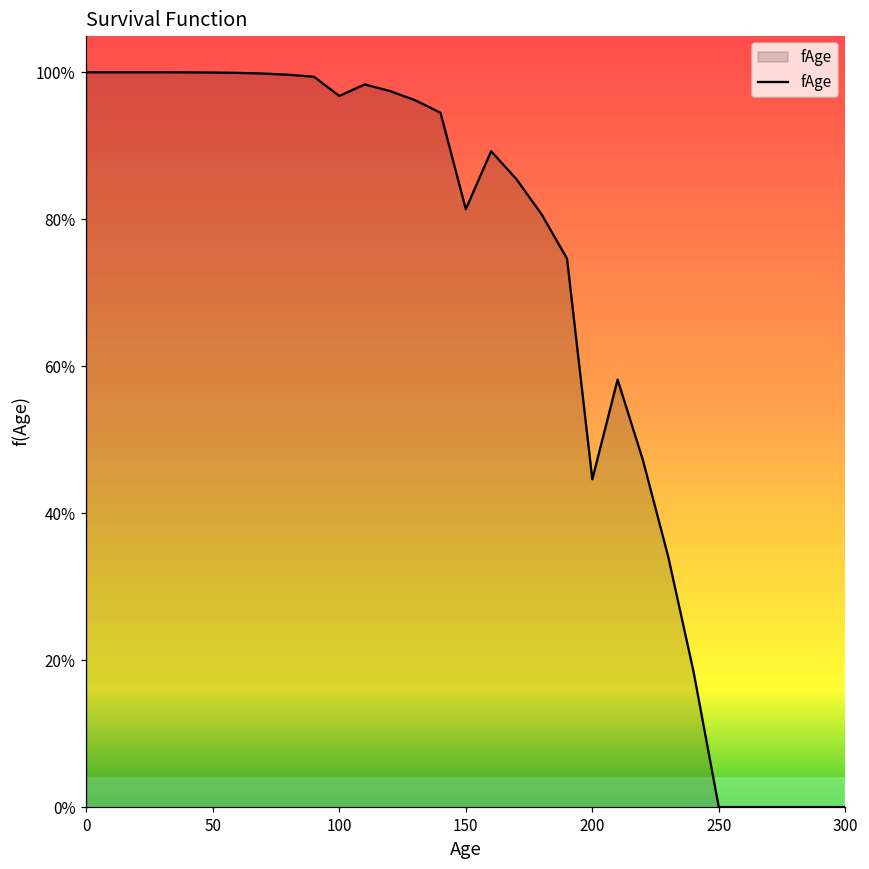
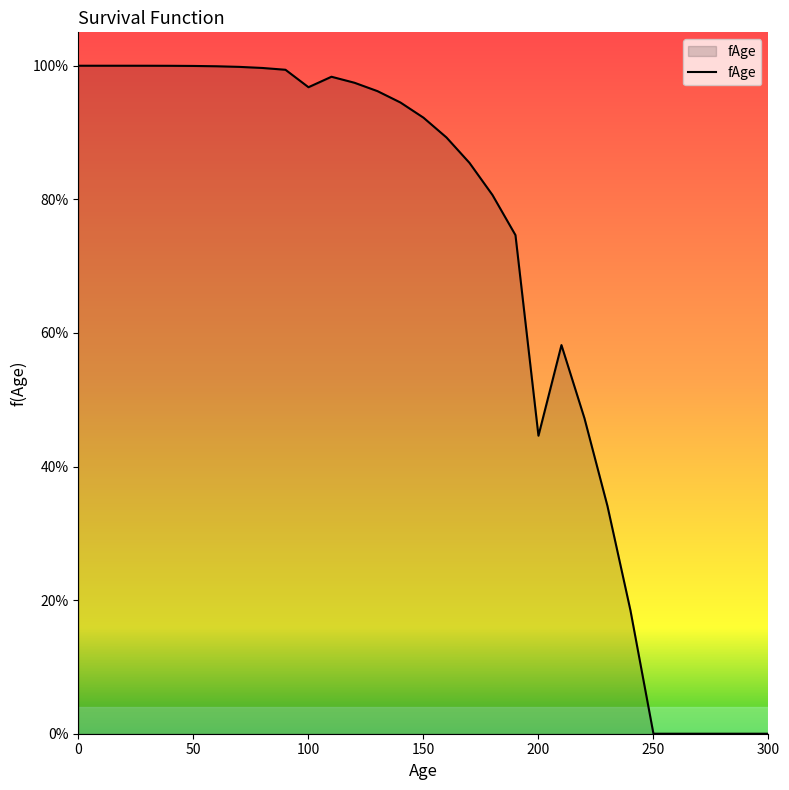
150: 81% -> 92%
